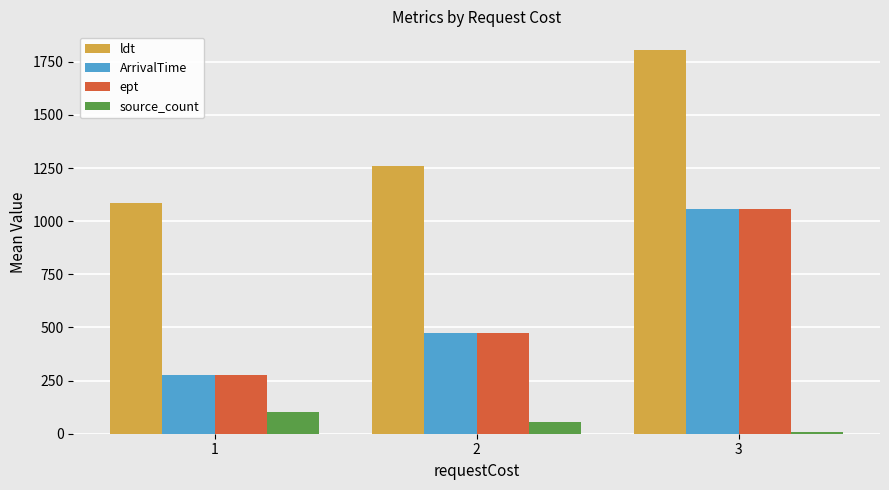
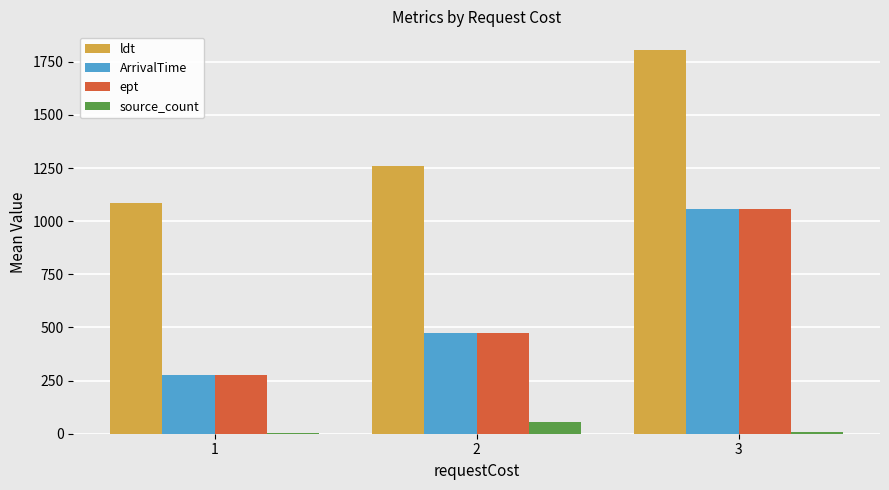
source_count, 1: 100 -> 0
